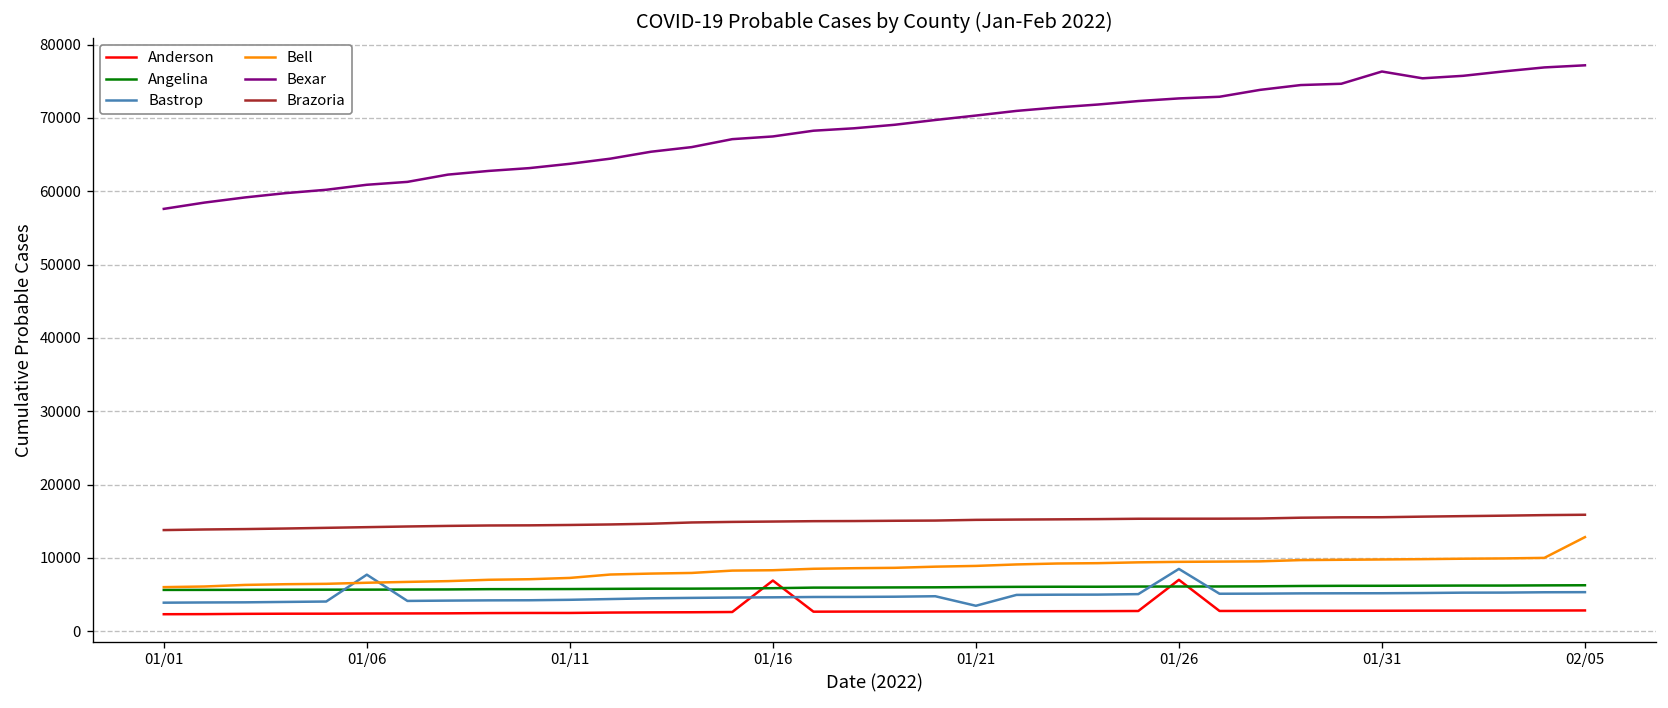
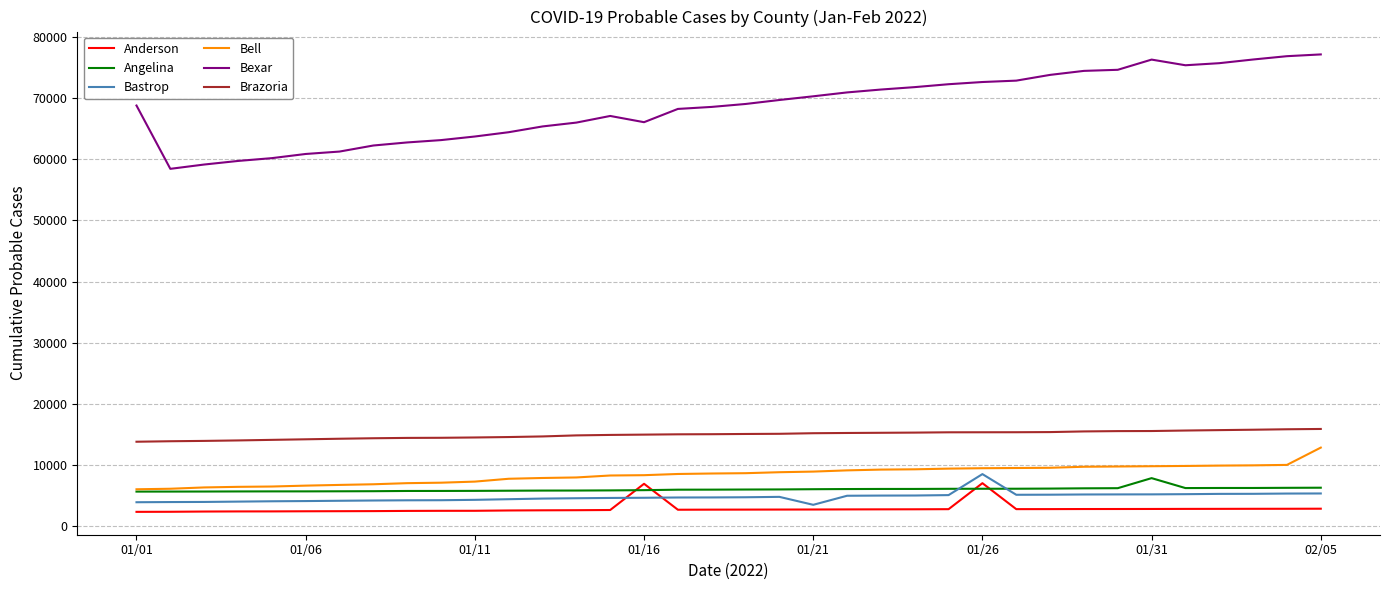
Bexar, 01/01: 58000 -> 69000
Bastrop, 01/06: 8000 -> 4000
Bexar, 01/16: 67000 -> 66000
Angelina, 01/31: 6000 -> 8000
